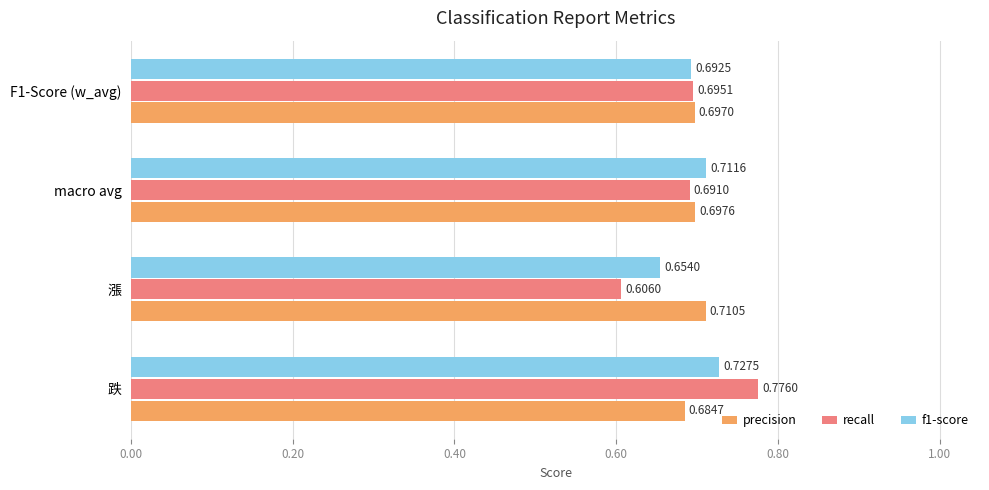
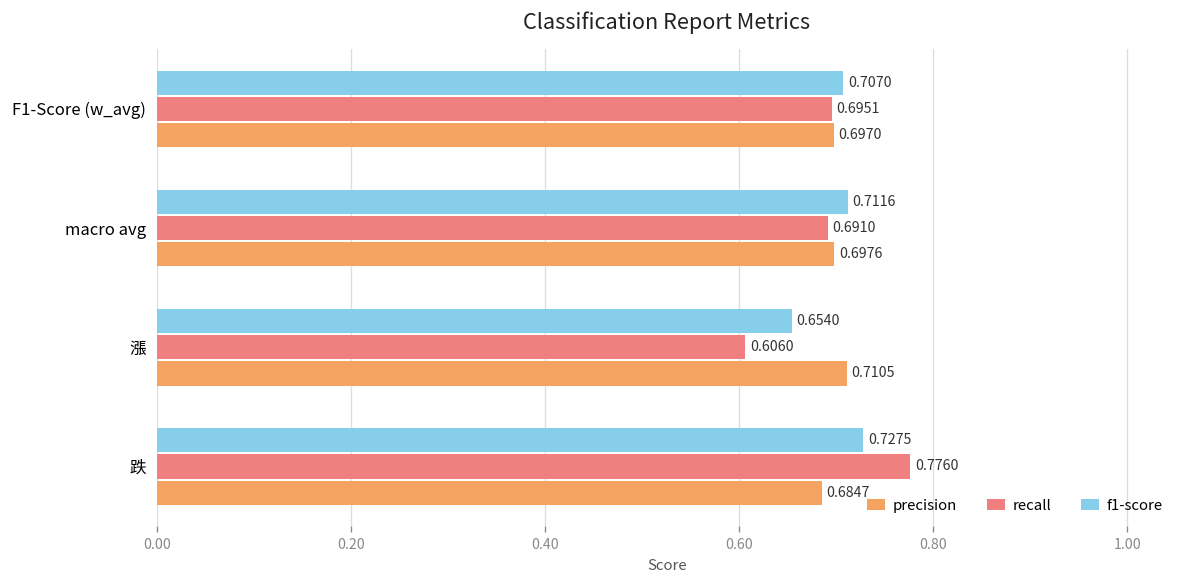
f1-score, F1-Score (w_avg): 0.6925 -> 0.7070
